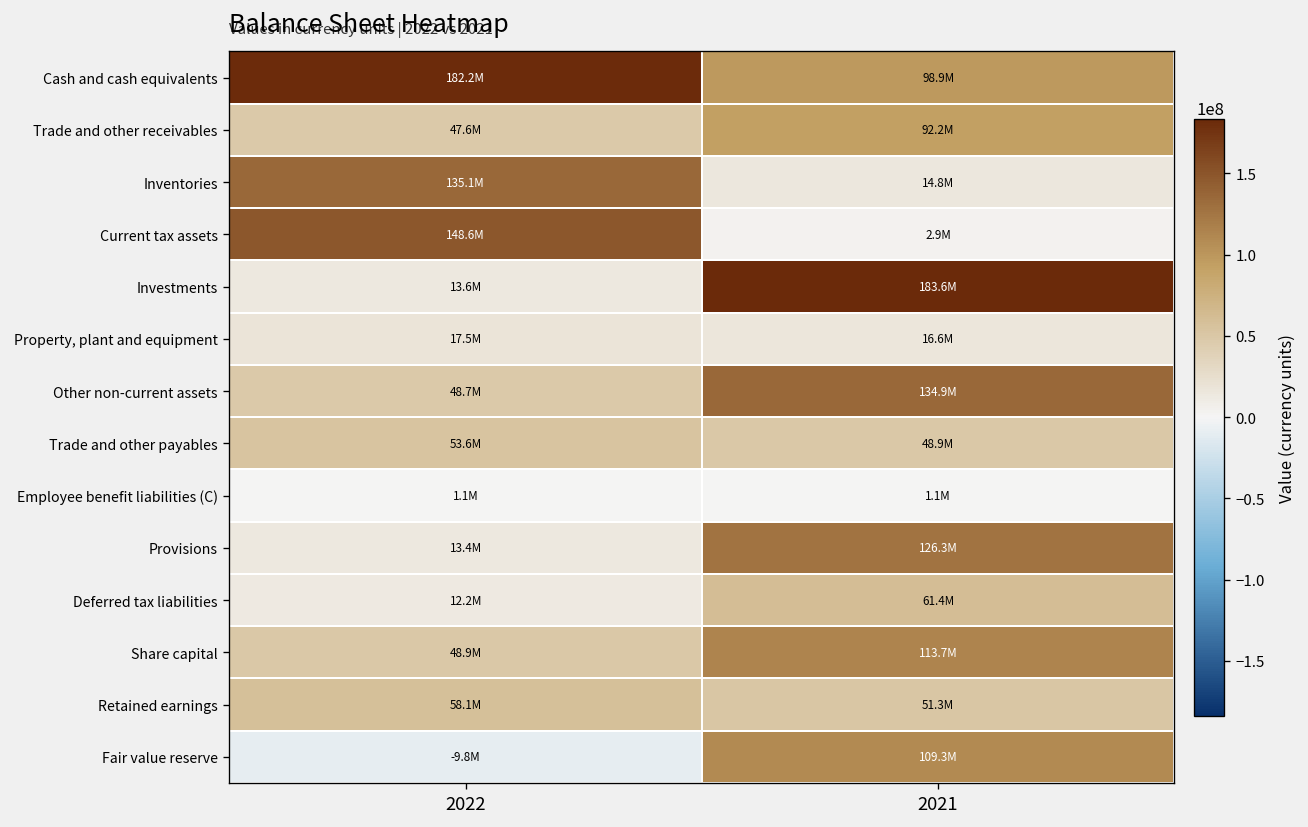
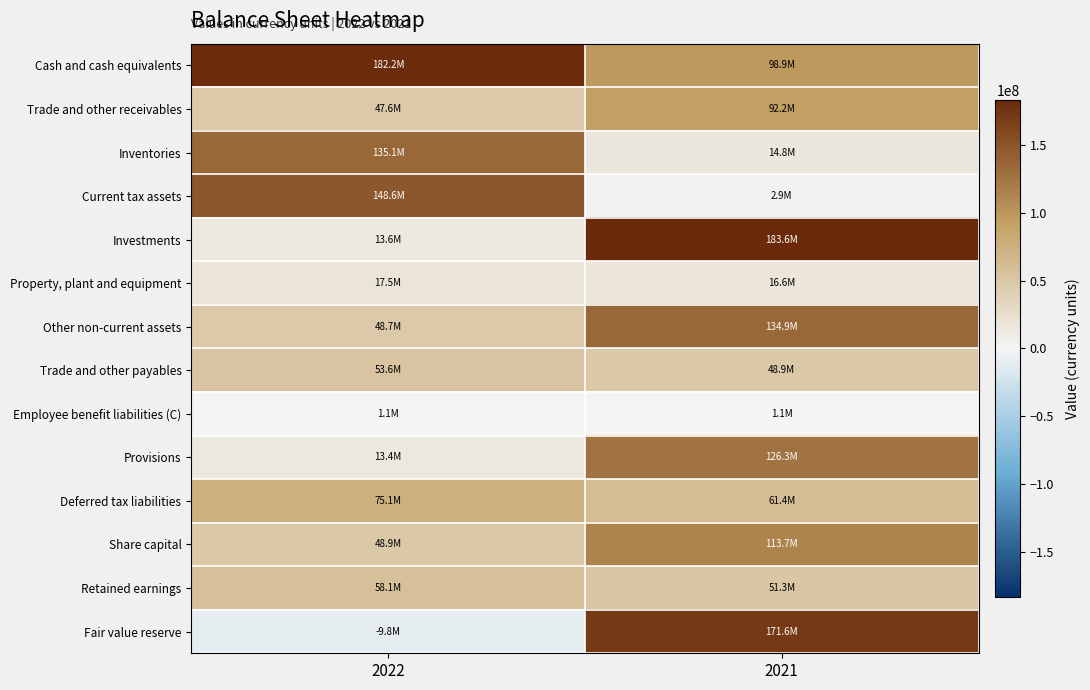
Deferred tax liabilities, 2022: 12.2M -> 75.1M
Fair value reserve, 2021: 109.3M -> 171.6M
